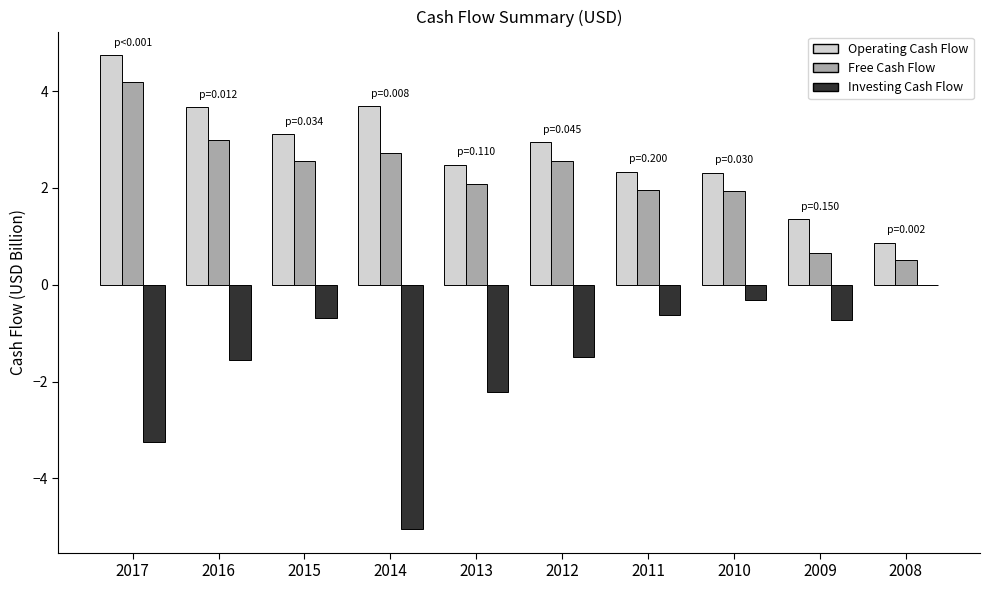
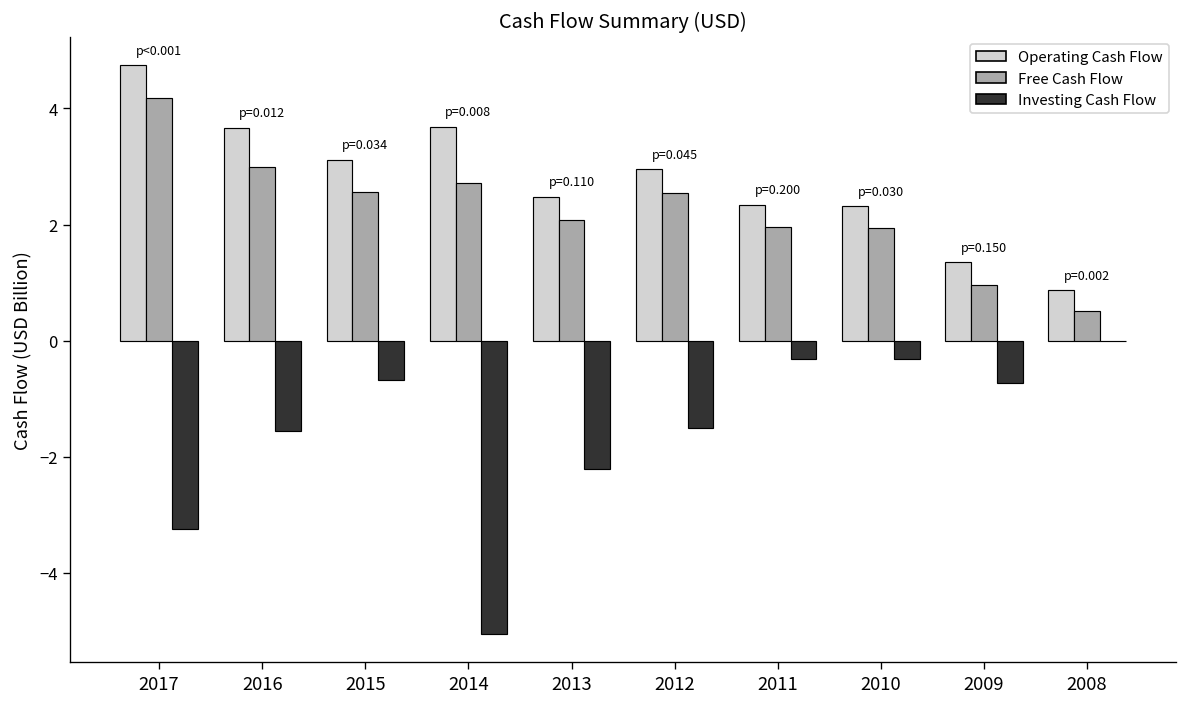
Investing Cash Flow, 2011: -0.6 -> -0.3
Free Cash Flow, 2009: 0.6 -> 1.0
